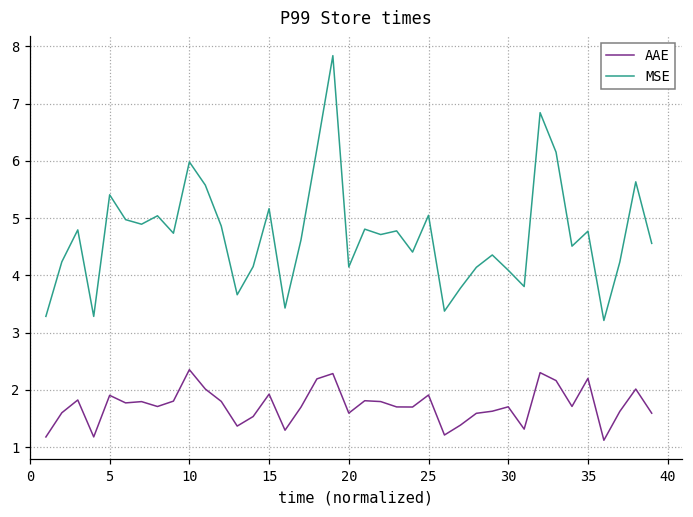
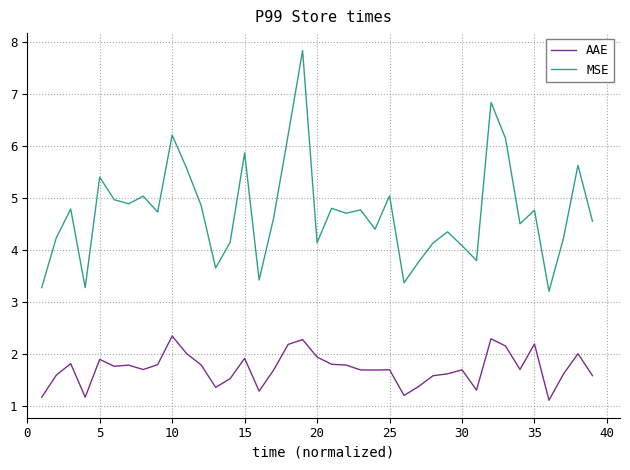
MSE, 10: 6.0 -> 6.2
MSE, 15: 5.2 -> 5.9
AAE, 20: 1.6 -> 1.9
AAE, 25: 1.9 -> 1.7
